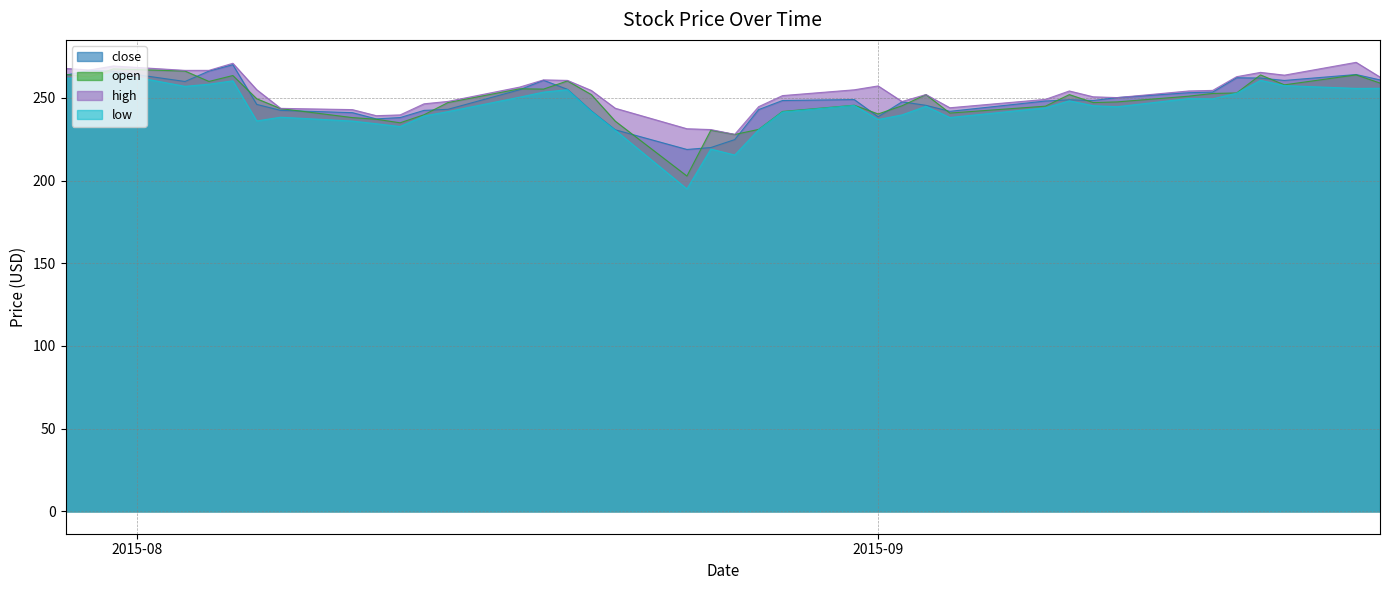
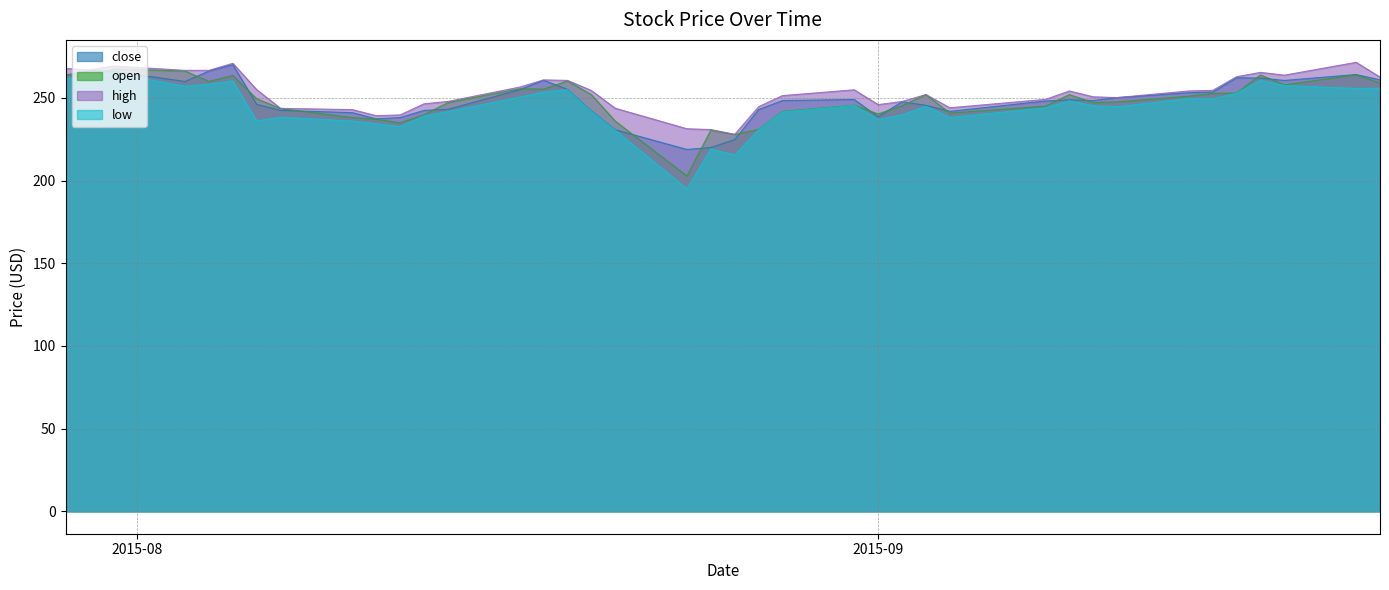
high, 2015-09: 257 -> 246
